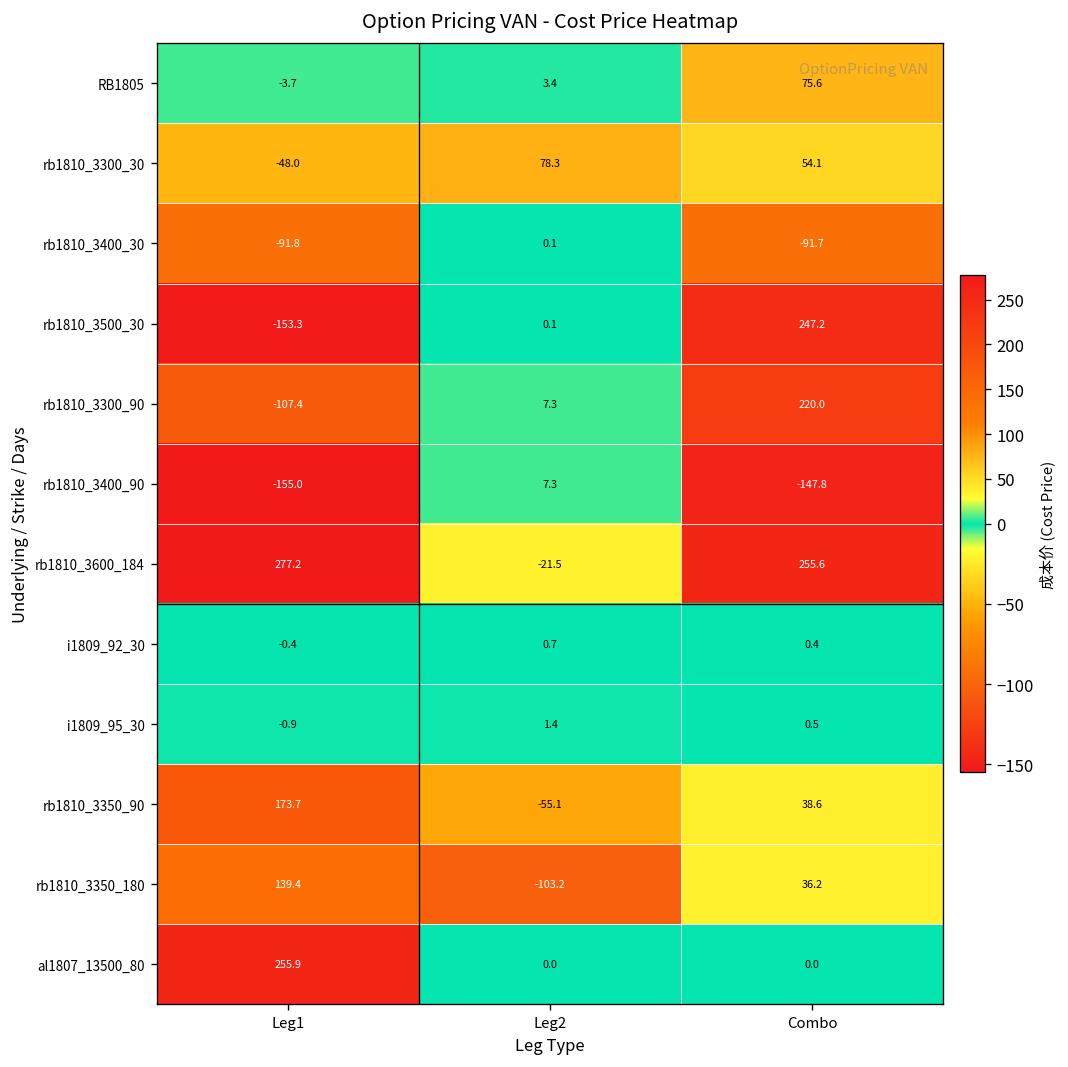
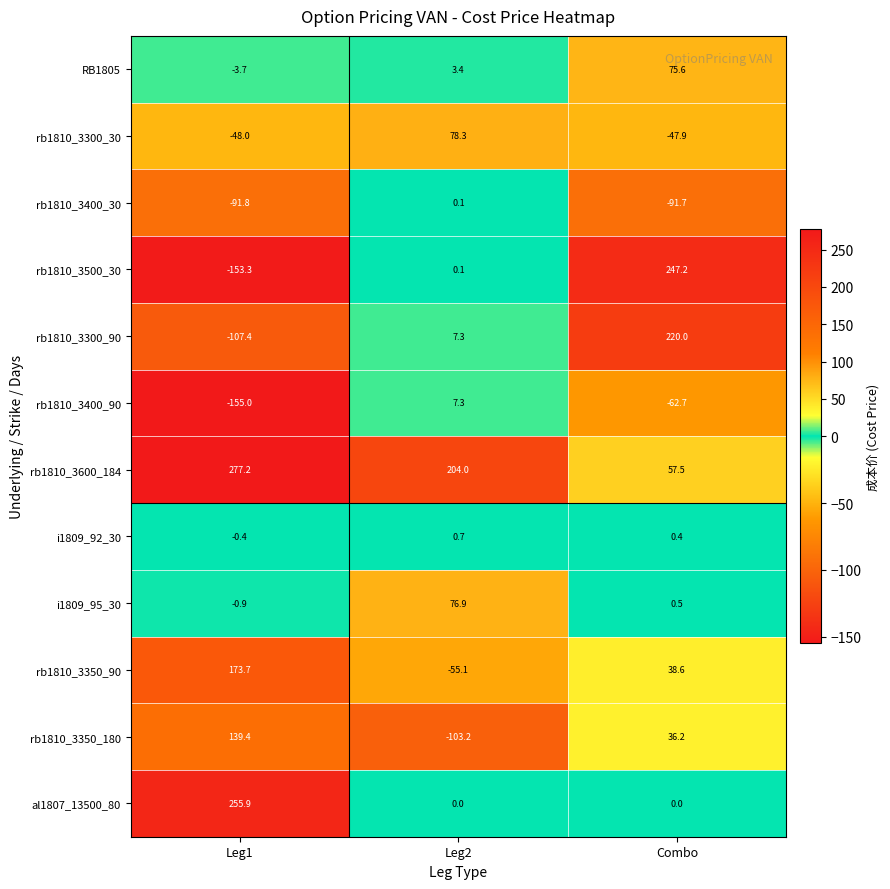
rb1810_3300_30, Combo: 54.1 -> -47.9
rb1810_3400_90, Combo: -147.8 -> -62.7
rb1810_3600_184, Leg2: -21.5 -> 204.0
rb1810_3600_184, Combo: 255.6 -> 57.5
i1809_95_30, Leg2: 1.4 -> 76.9
